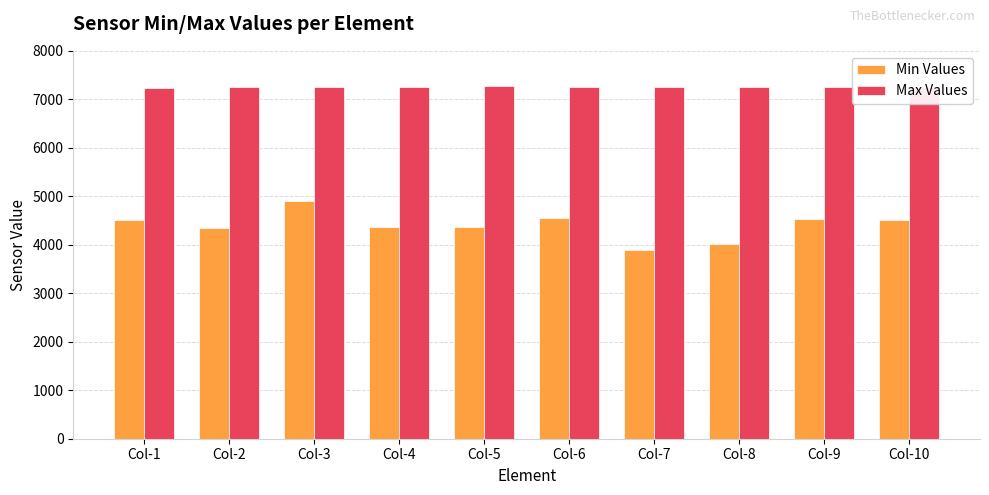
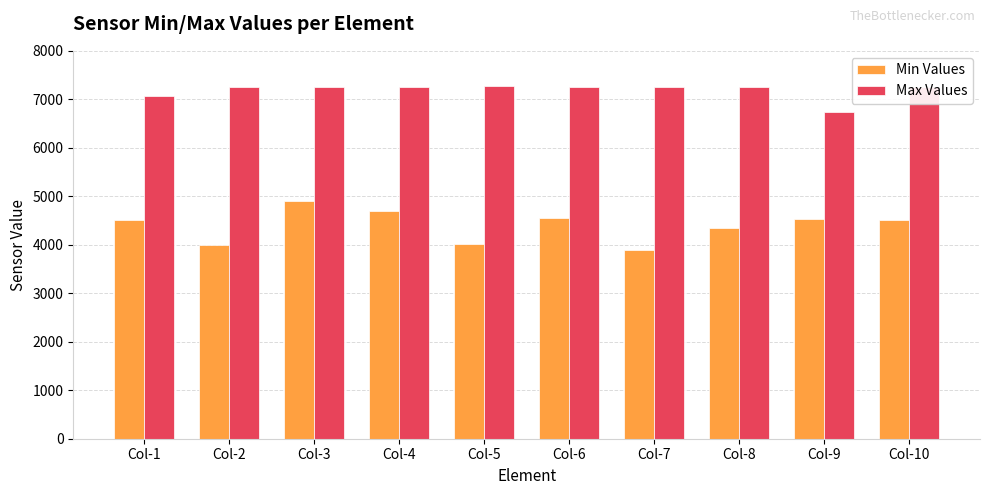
Max Values, Col-1: 7200 -> 7100
Min Values, Col-2: 4400 -> 4000
Min Values, Col-4: 4400 -> 4700
Min Values, Col-5: 4400 -> 4000
Min Values, Col-8: 4000 -> 4400
Max Values, Col-9: 7300 -> 6700
